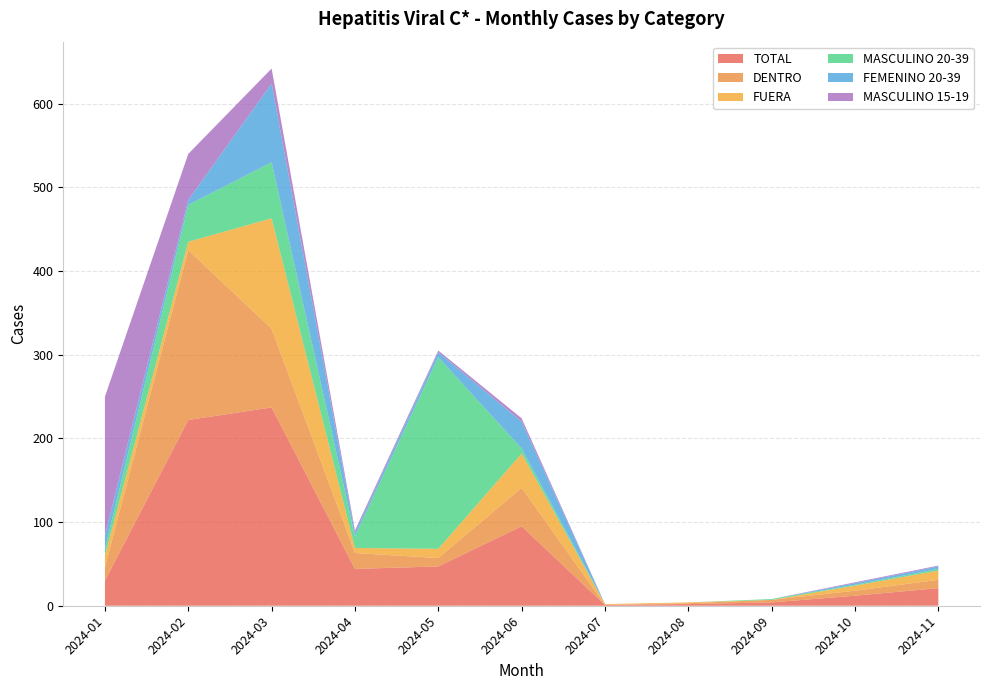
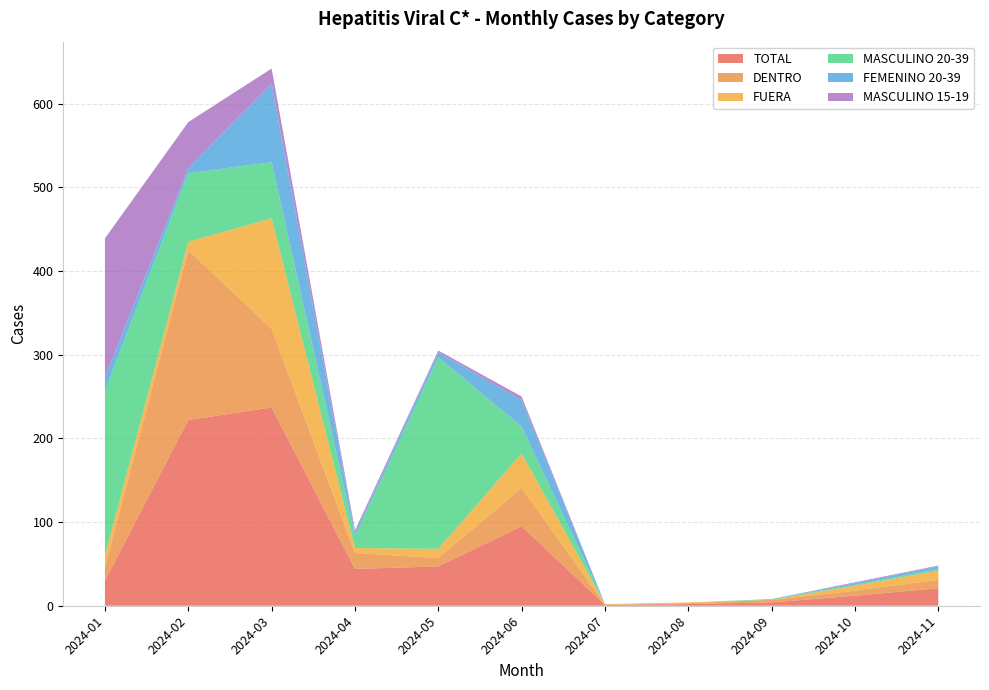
MASCULINO 20-39, 2024-01: 10 -> 200
MASCULINO 20-39, 2024-02: 40 -> 80
MASCULINO 20-39, 2024-06: 10 -> 30
